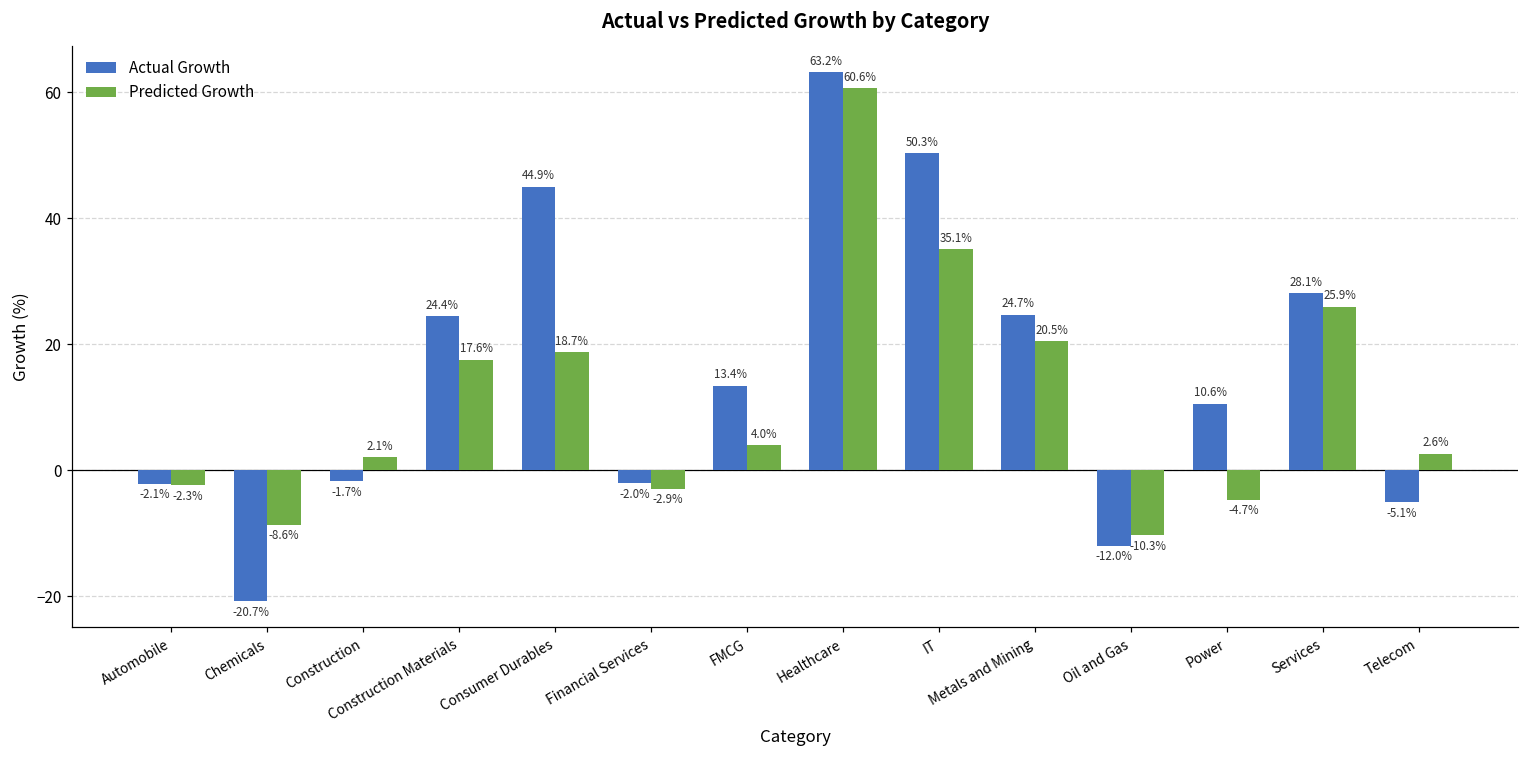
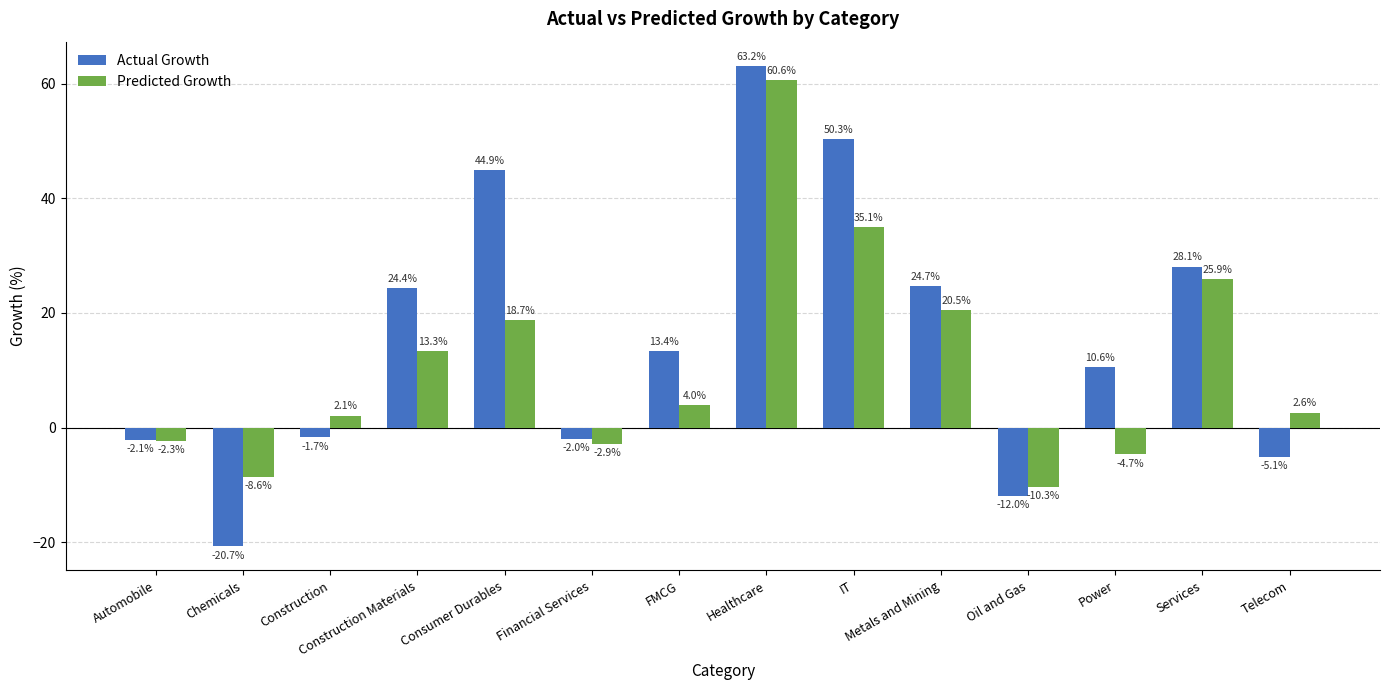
Predicted Growth, Construction Materials: 17.6% -> 13.3%
